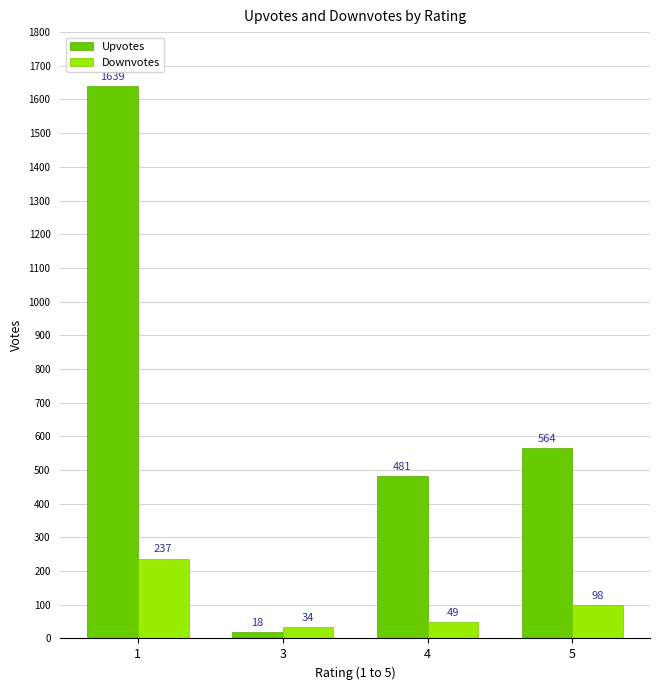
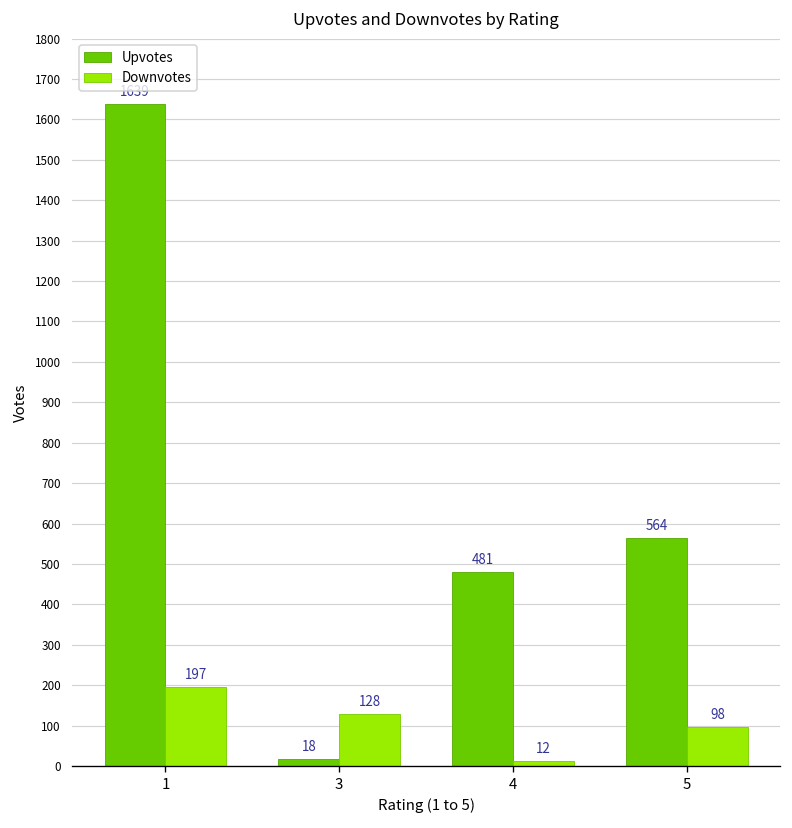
Downvotes, 1: 237 -> 197
Downvotes, 3: 34 -> 128
Downvotes, 4: 49 -> 12
